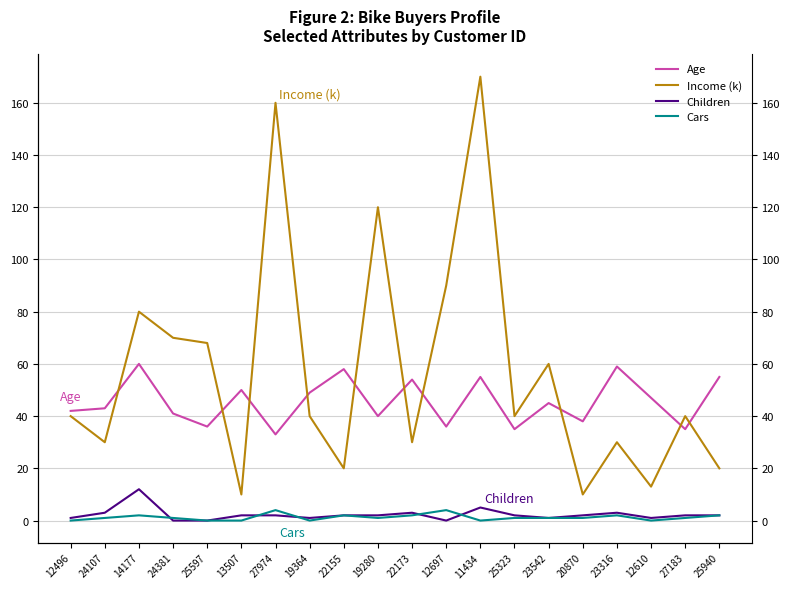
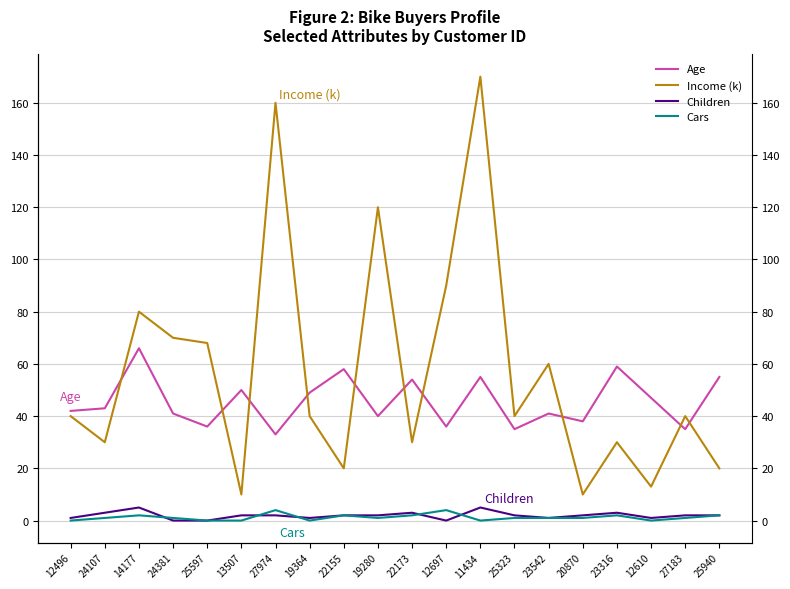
Age, 14177: 60 -> 66
Children, 14177: 12 -> 5
Age, 23542: 45 -> 41
